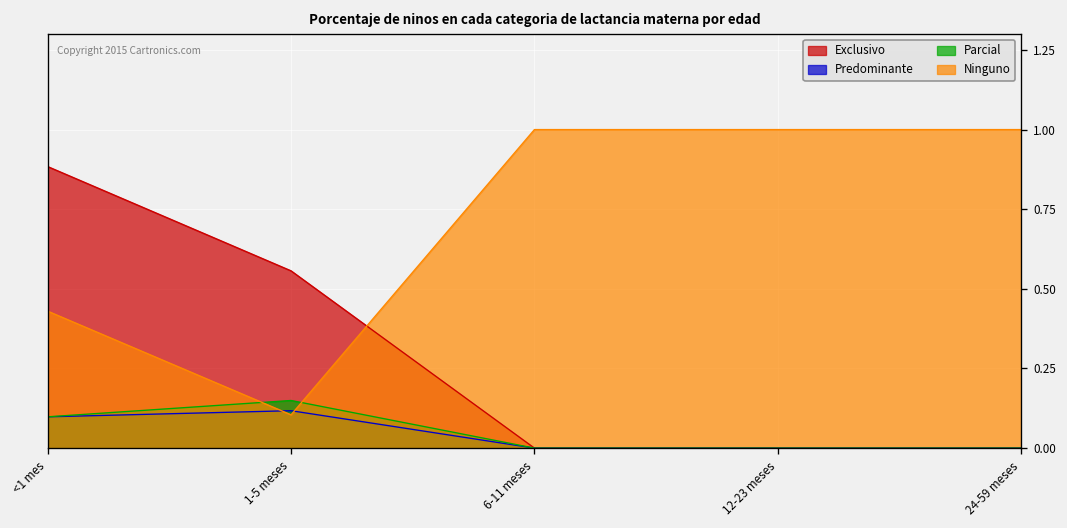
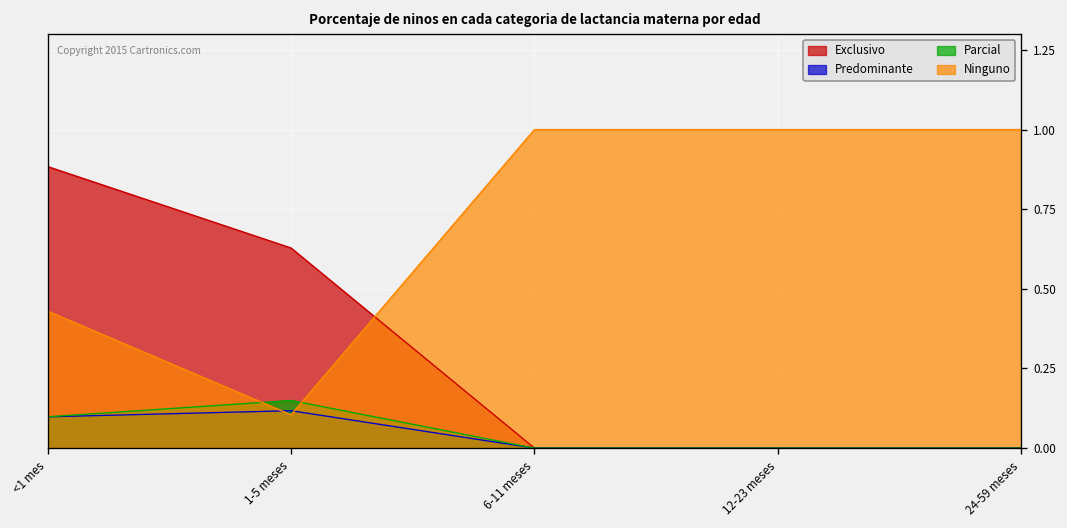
Exclusivo, 1-5 meses: 0.56 -> 0.63
